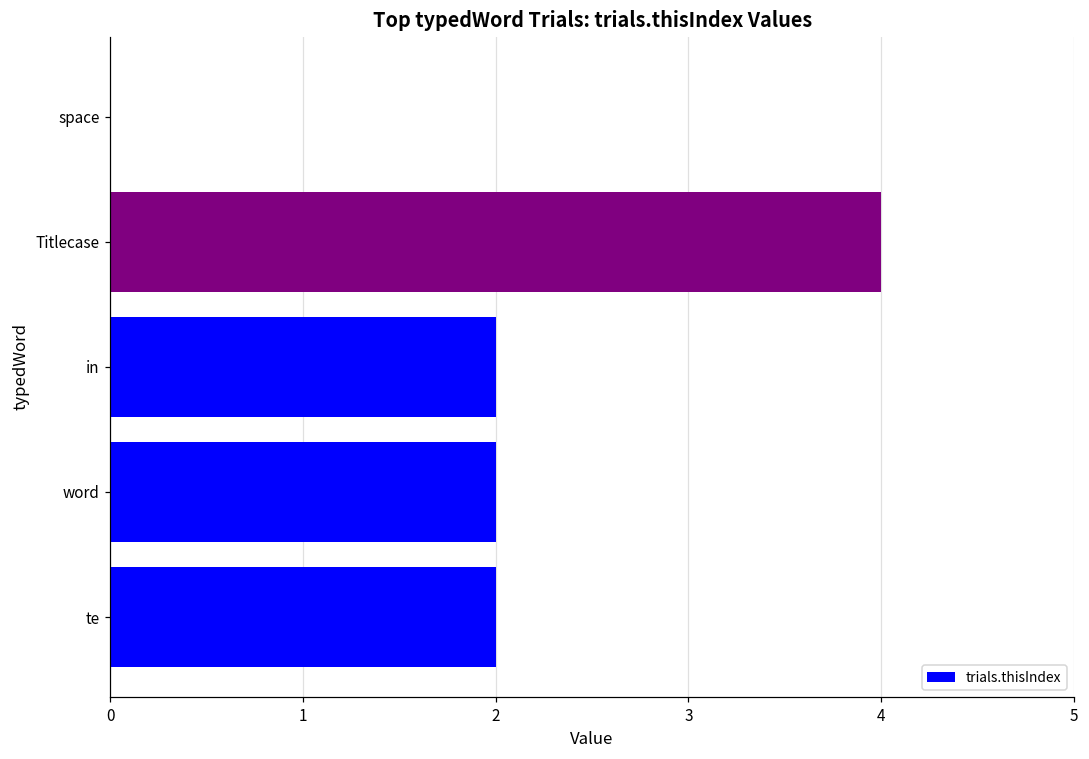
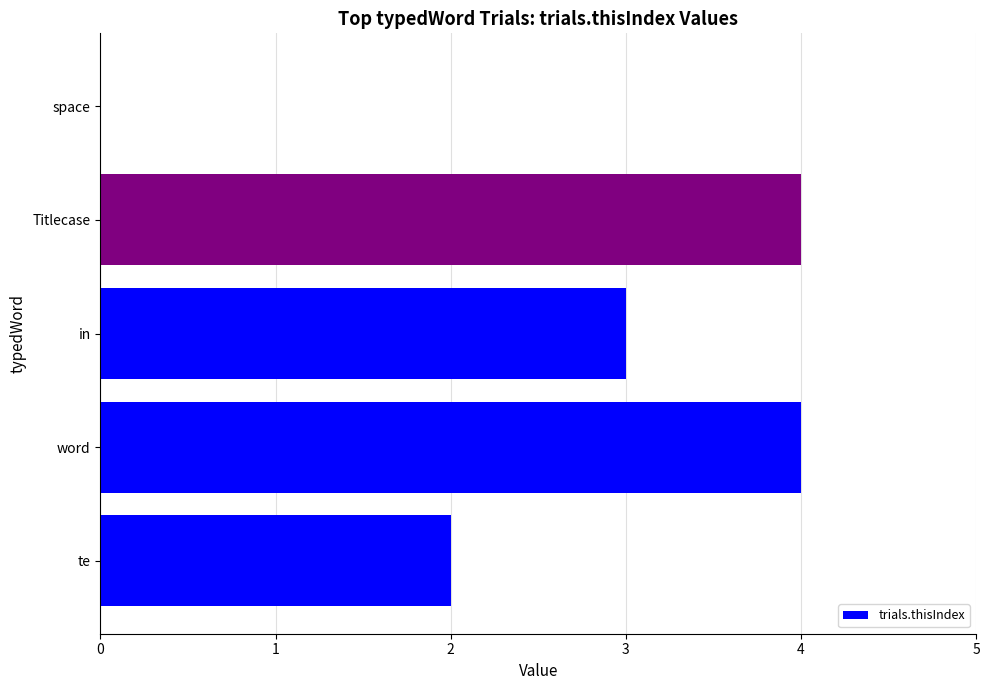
in: 2 -> 3
word: 2 -> 4
